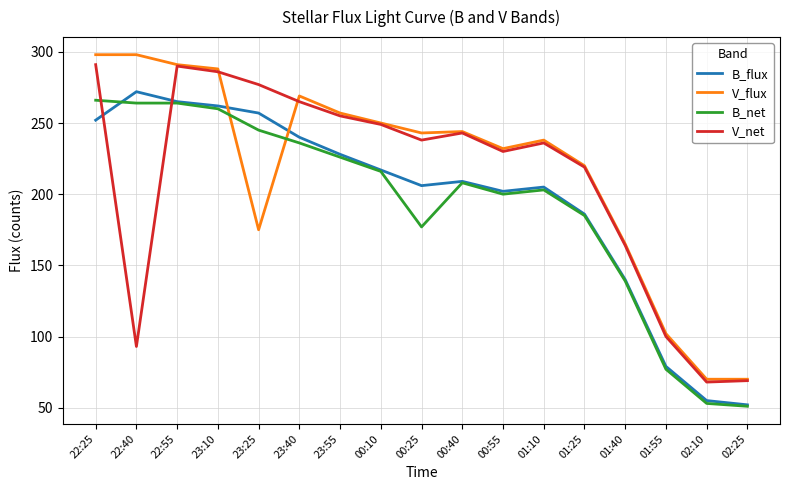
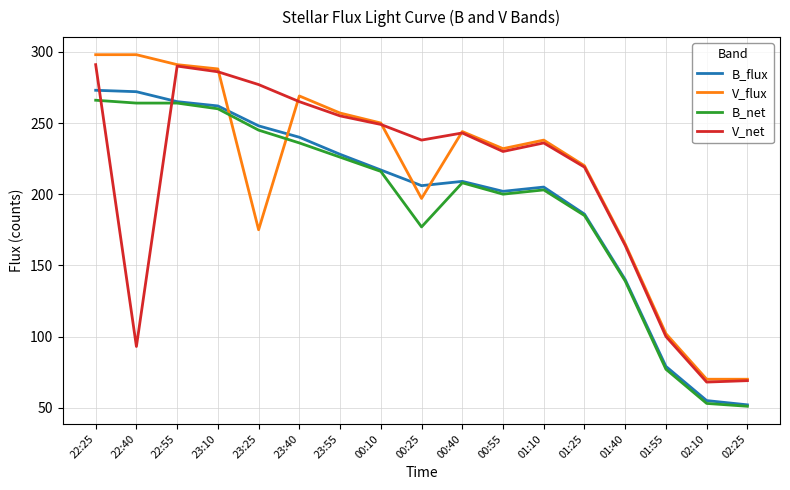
B_flux, 22:25: 252 -> 273
B_flux, 23:25: 257 -> 248
V_flux, 00:25: 243 -> 197
